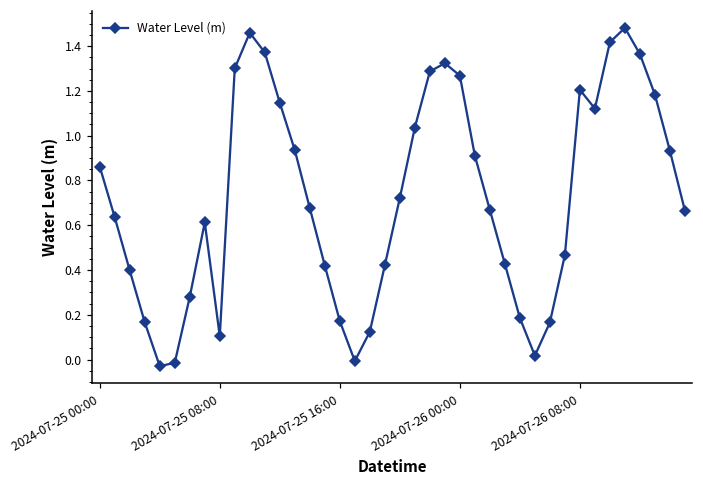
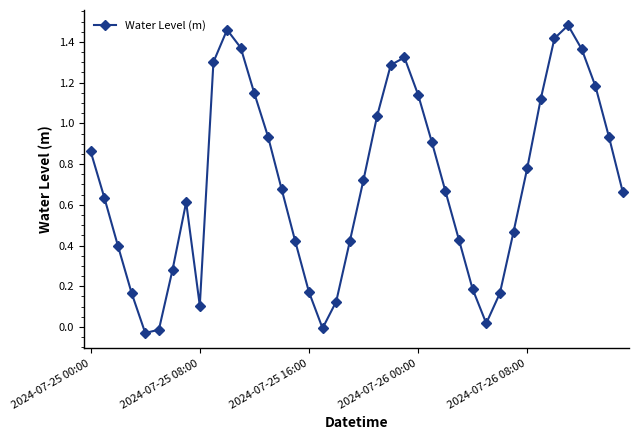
2024-07-26 00:00: 1.27 -> 1.14
2024-07-26 08:00: 1.20 -> 0.78
